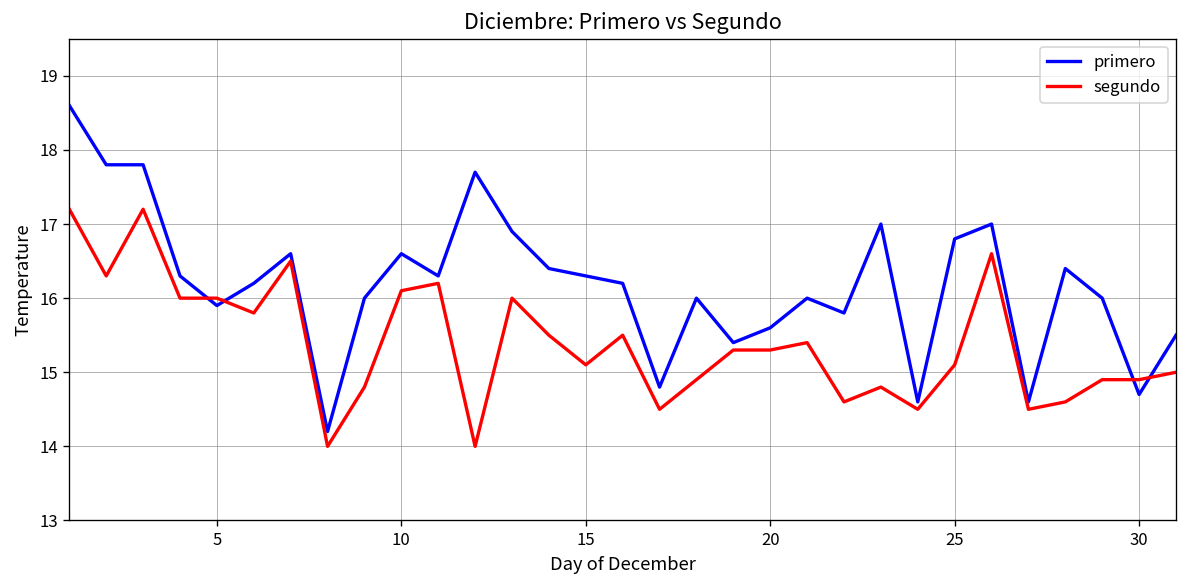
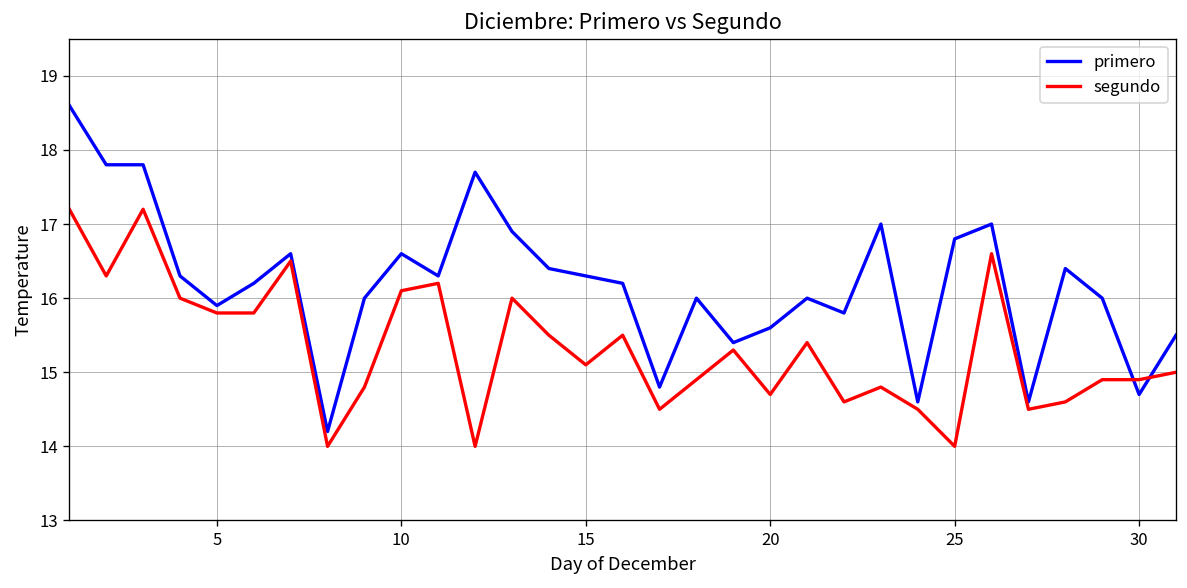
segundo, 5: 16.0 -> 15.8
segundo, 20: 15.3 -> 14.7
segundo, 25: 15.1 -> 14.0
